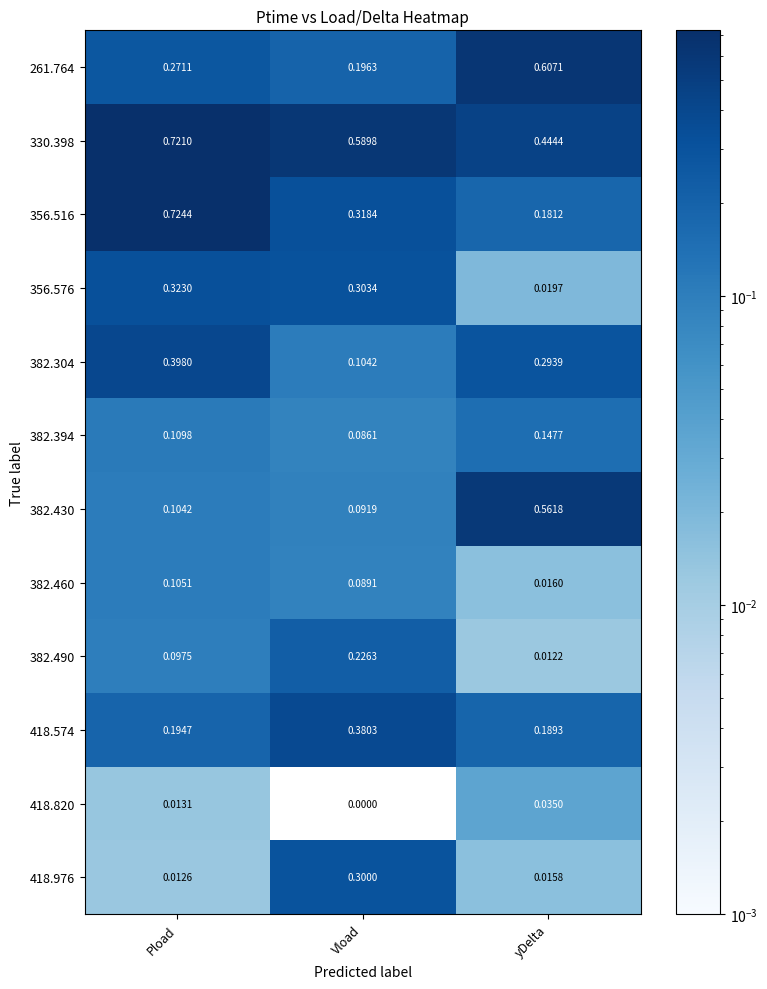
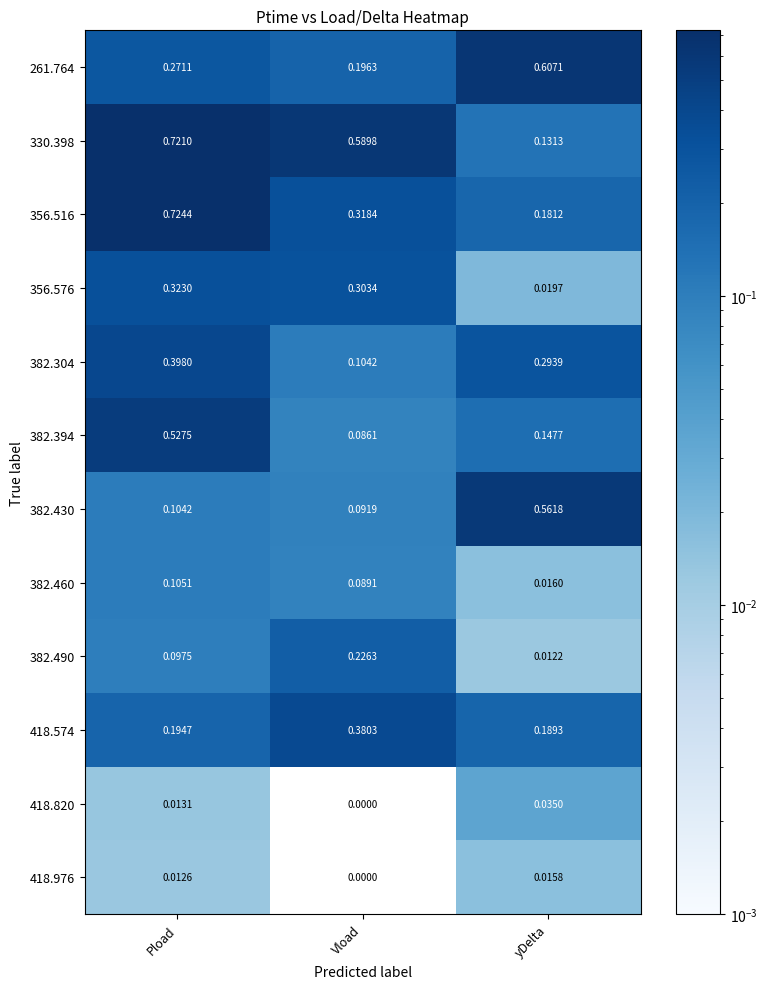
330.398, yDelta: 0.4444 -> 0.1313
382.394, Pload: 0.1098 -> 0.5275
418.976, Vload: 0.3000 -> 0.0000
